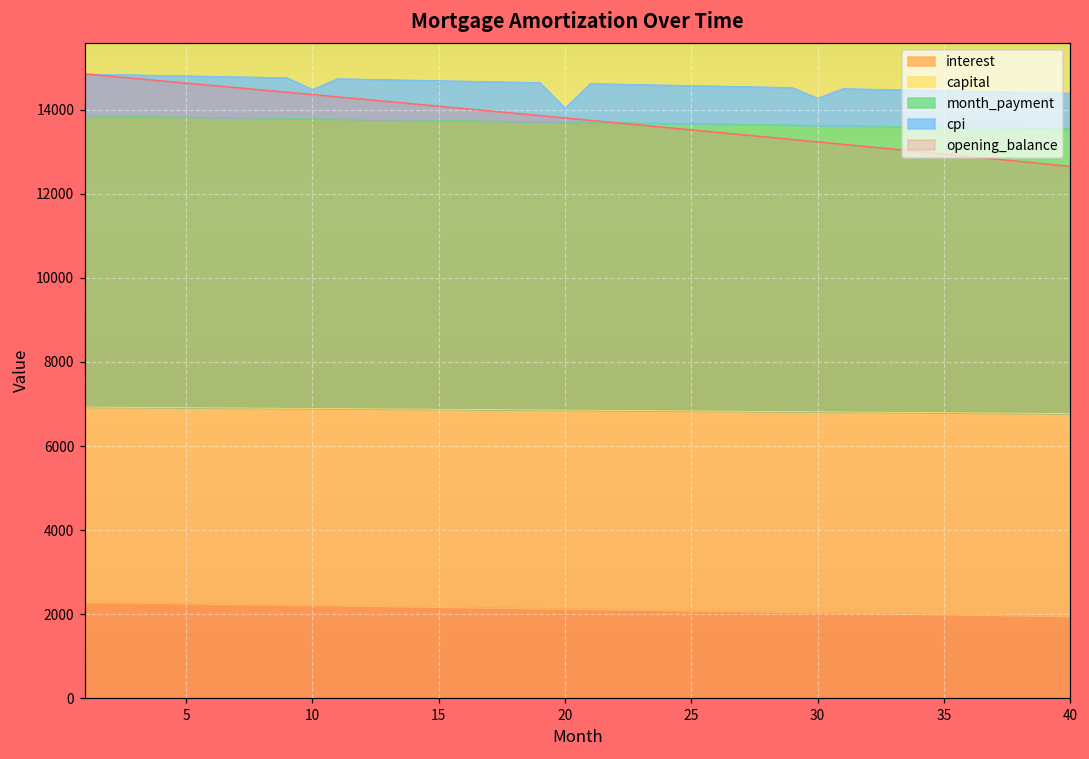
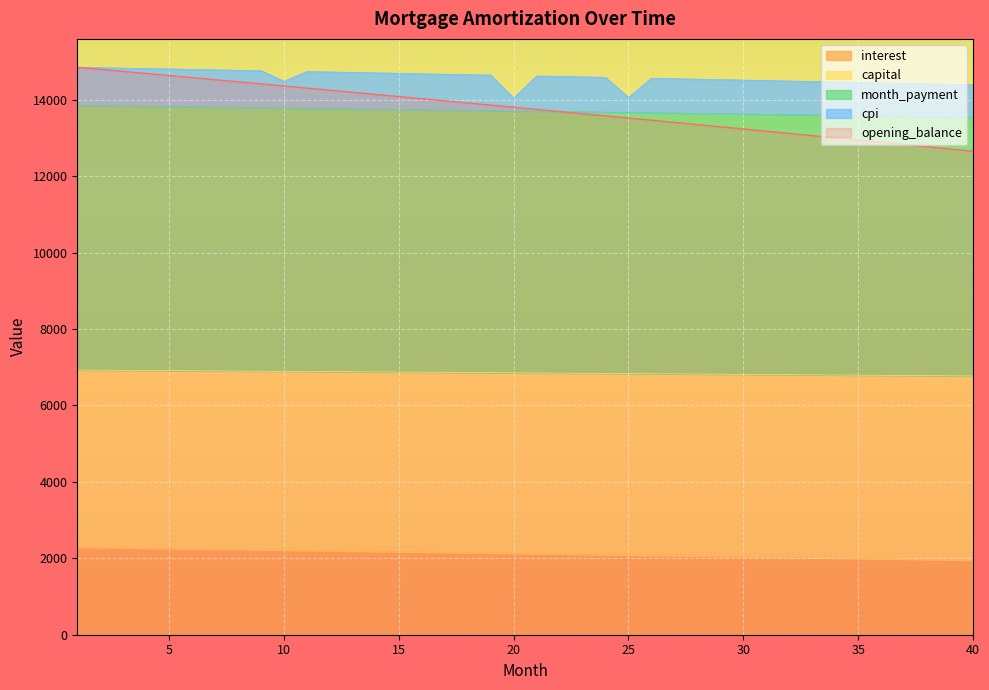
cpi, 25: 900 -> 400
cpi, 30: 600 -> 900
